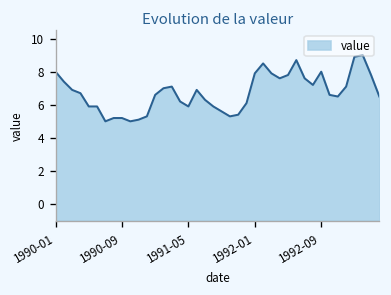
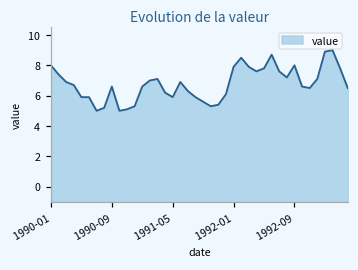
1990-09: 5.2 -> 6.6
